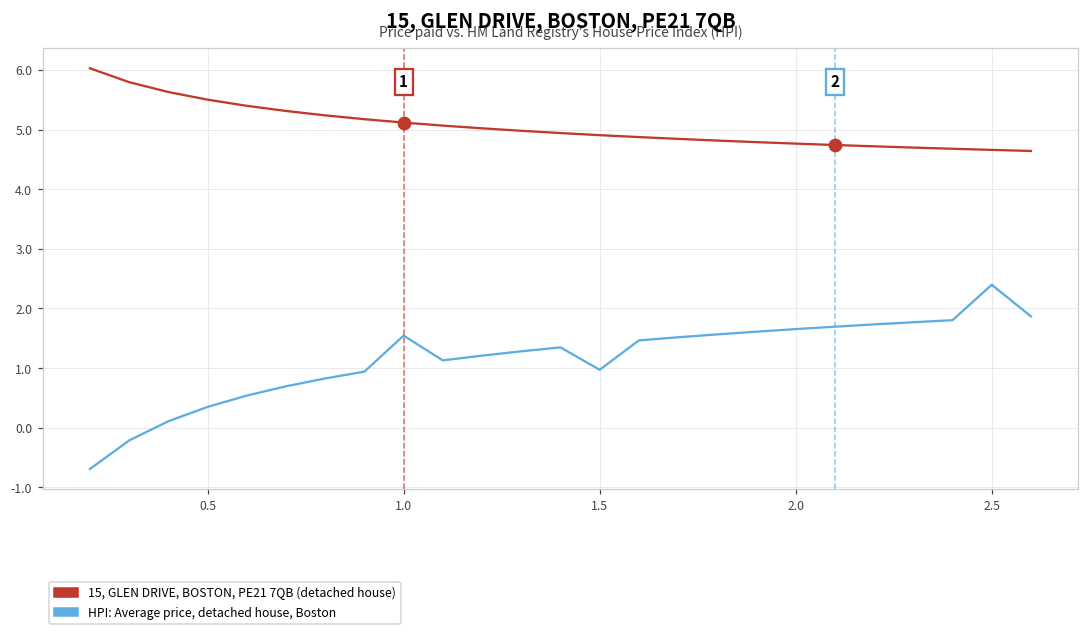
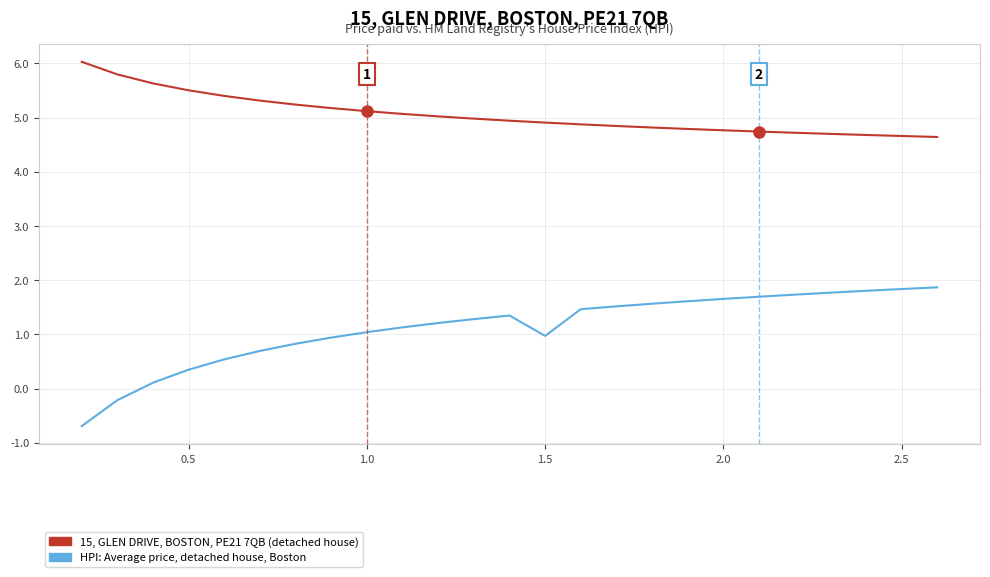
HPI: Average price, detached house, Boston, 1.0: 1.5 -> 1.0
HPI: Average price, detached house, Boston, 2.5: 2.4 -> 1.8
